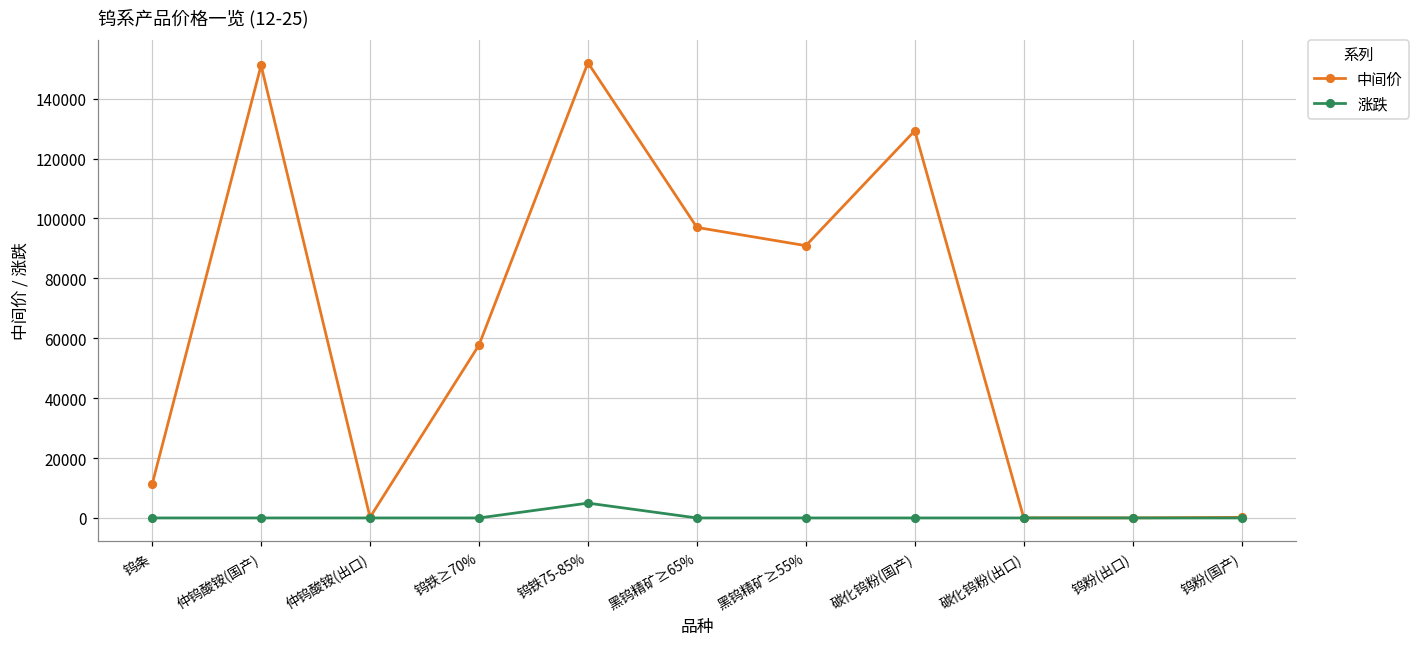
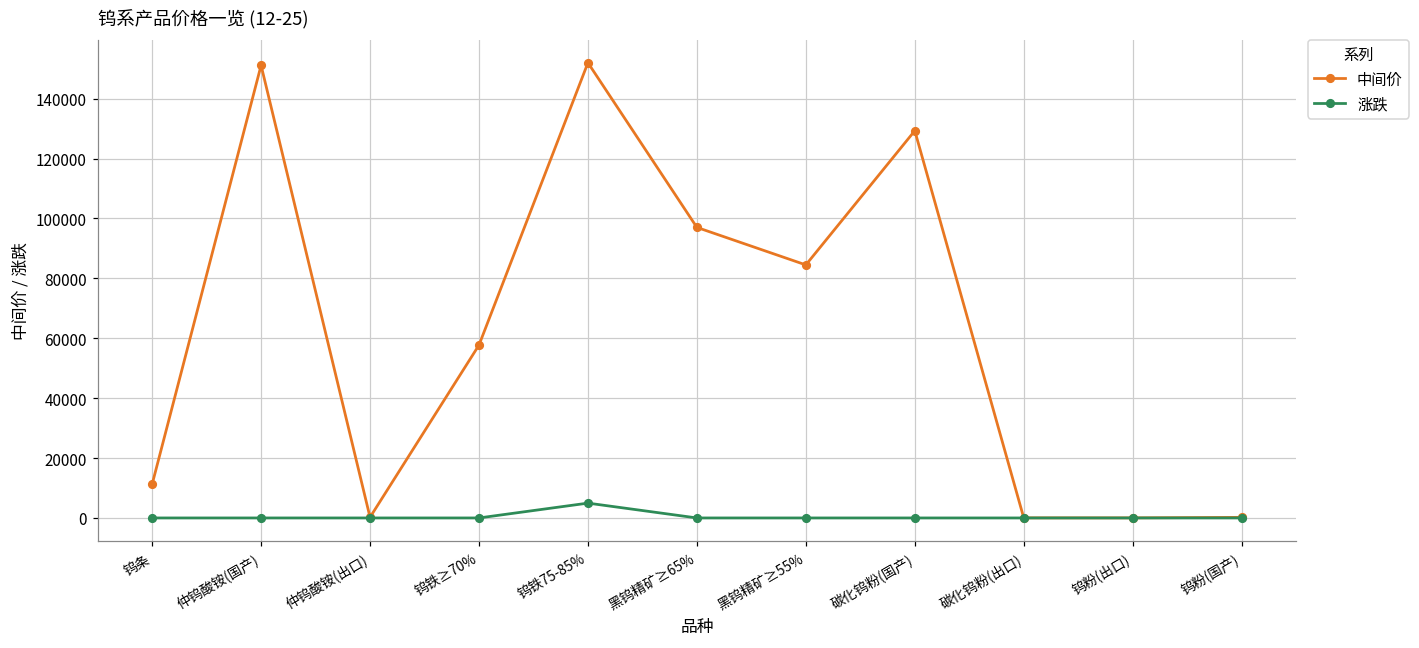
中间价, 黑钨精矿≥55%: 91000 -> 85000
